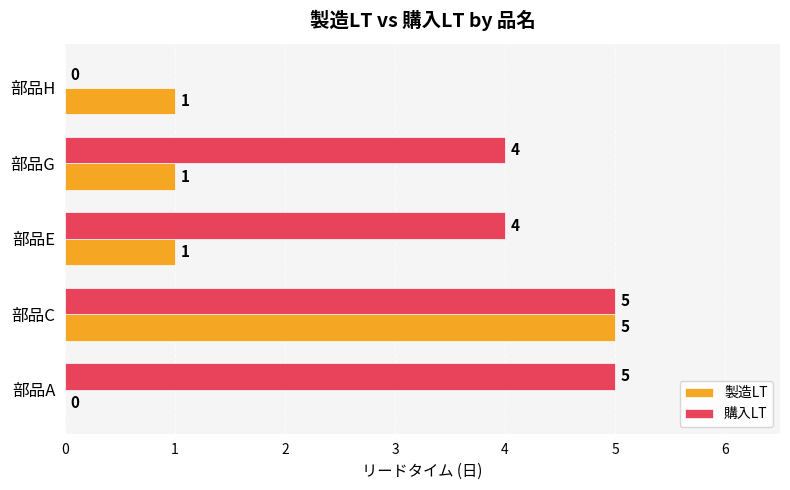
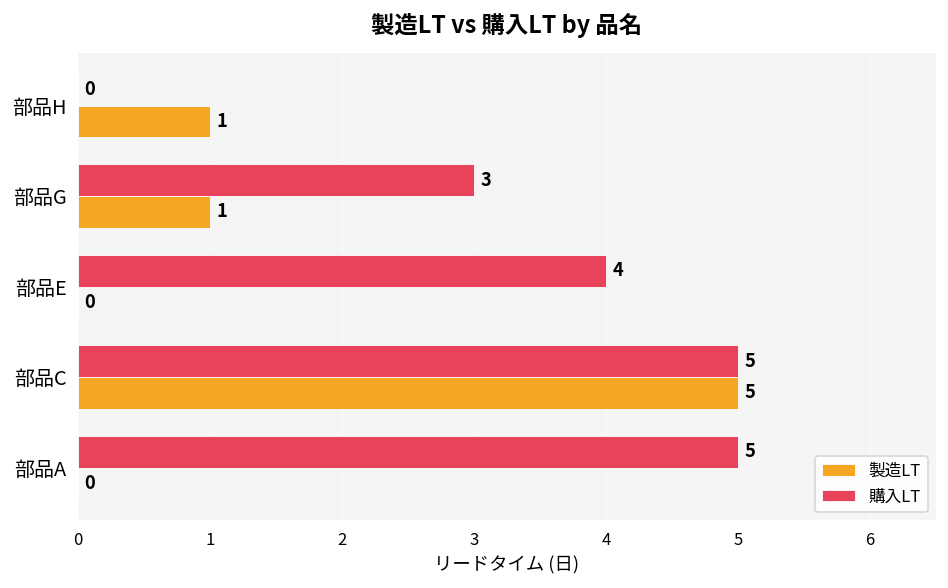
購入LT, 部品G: 4 -> 3
製造LT, 部品E: 1 -> 0
